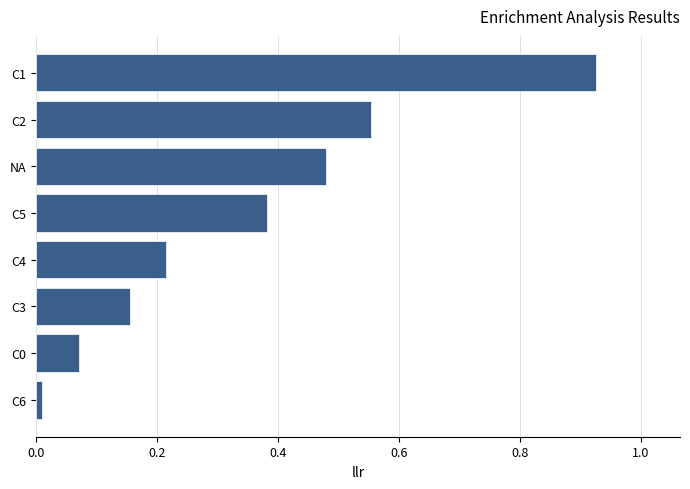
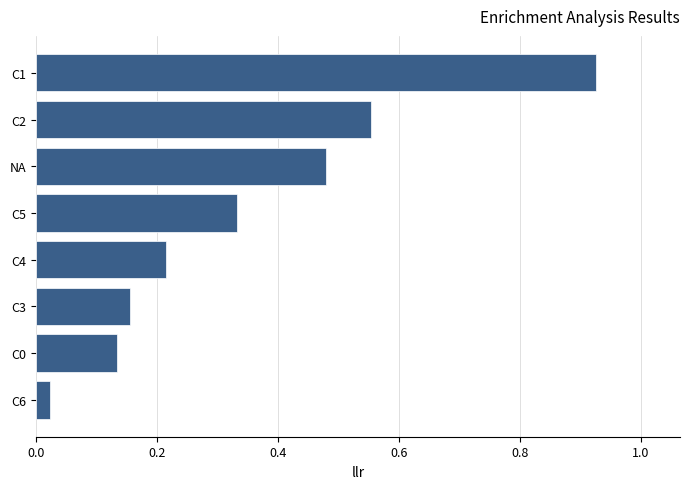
C5: 0.38 -> 0.33
C0: 0.07 -> 0.13
C6: 0.01 -> 0.02
